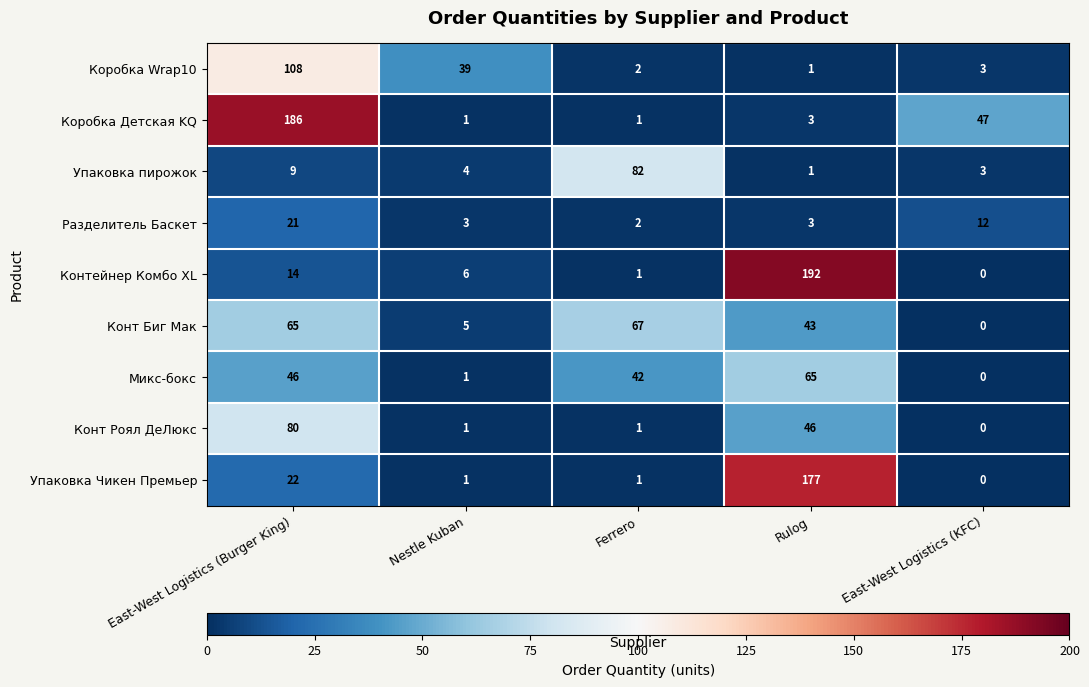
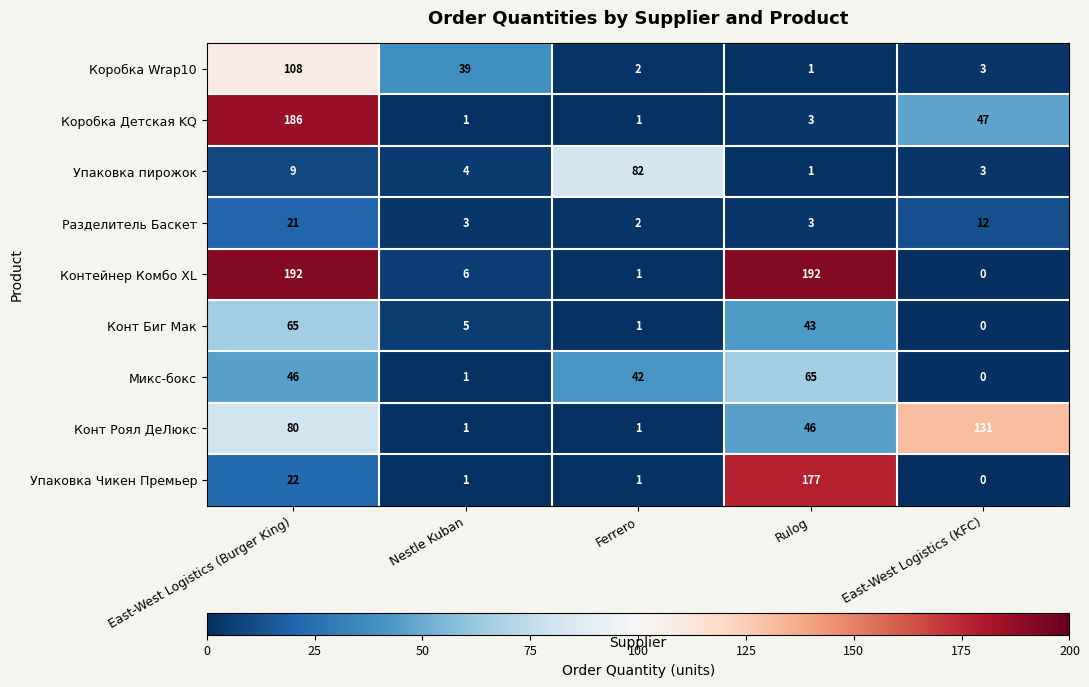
Контейнер Комбо XL, East-West Logistics (Burger King): 14 -> 192
Конт Биг Мак, Ferrero: 67 -> 1
Конт Роял ДеЛюкс, East-West Logistics (KFC): 0 -> 131
